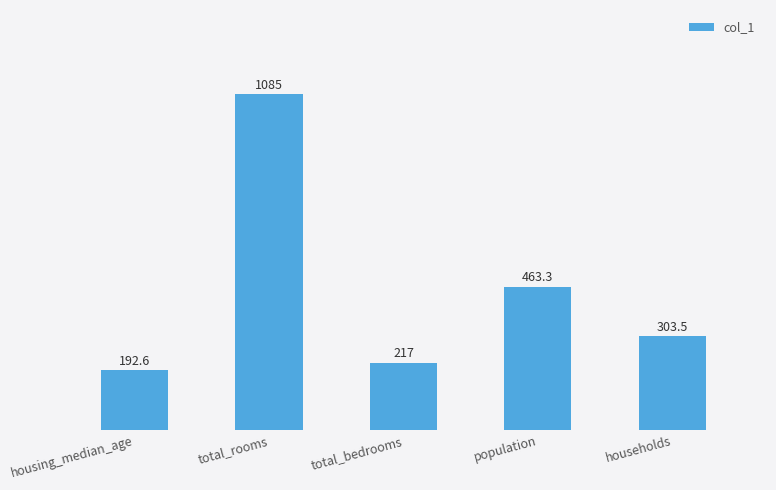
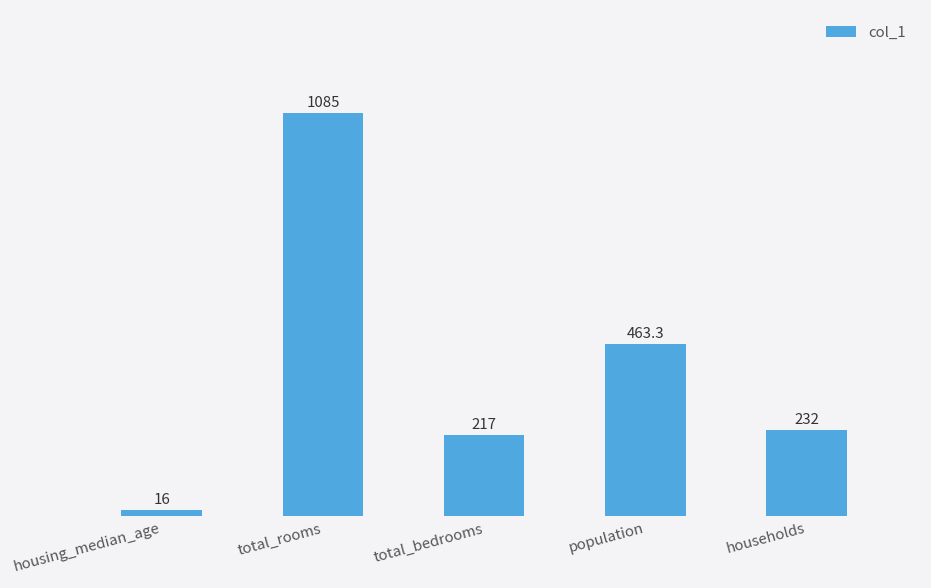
housing_median_age: 192.6 -> 16
households: 303.5 -> 232
